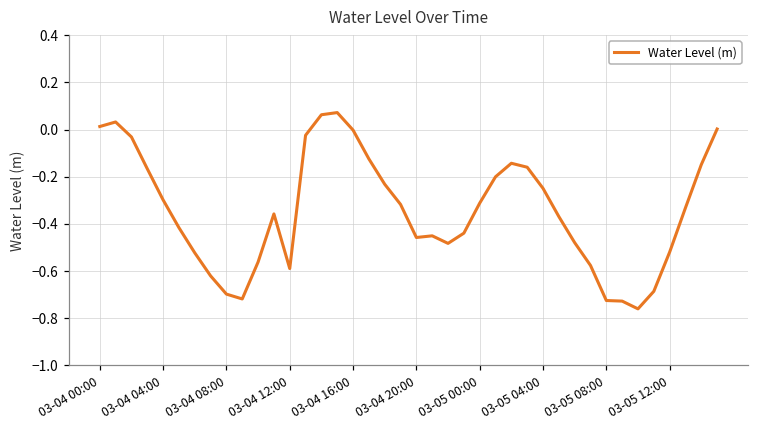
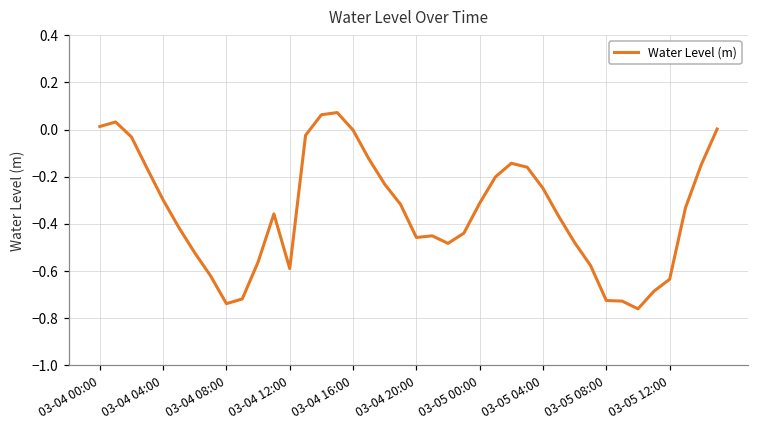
03-04 08:00: -0.70 -> -0.74
03-05 12:00: -0.52 -> -0.63
